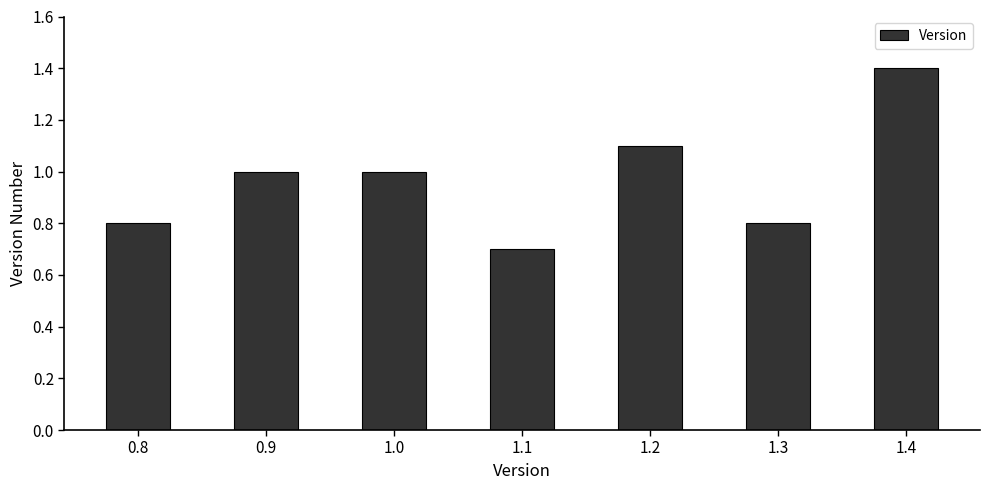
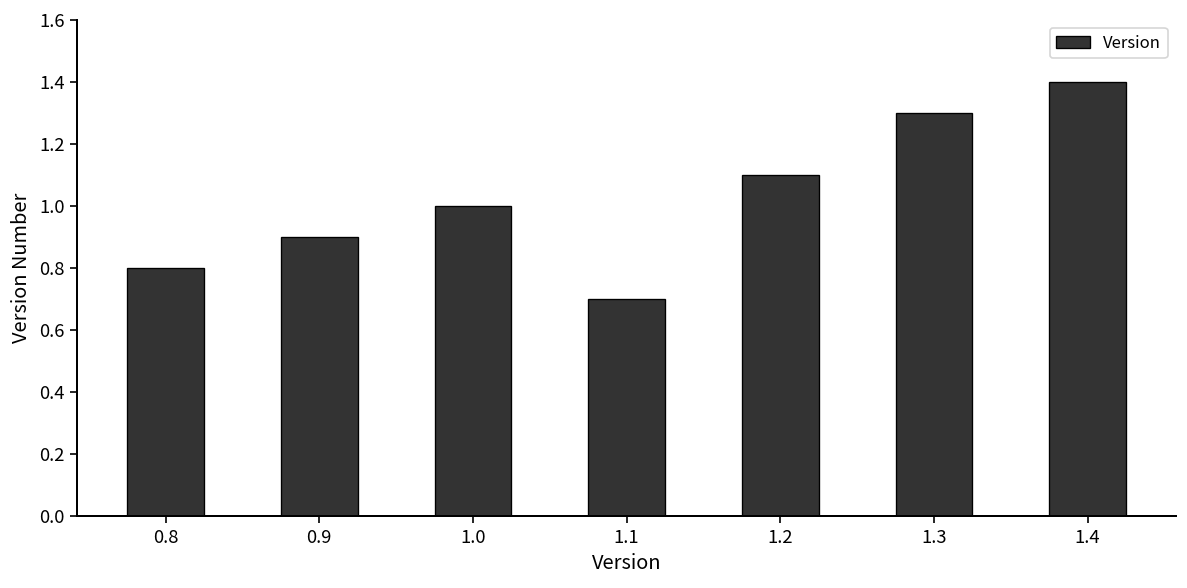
0.9: 1.0 -> 0.9
1.3: 0.8 -> 1.3
